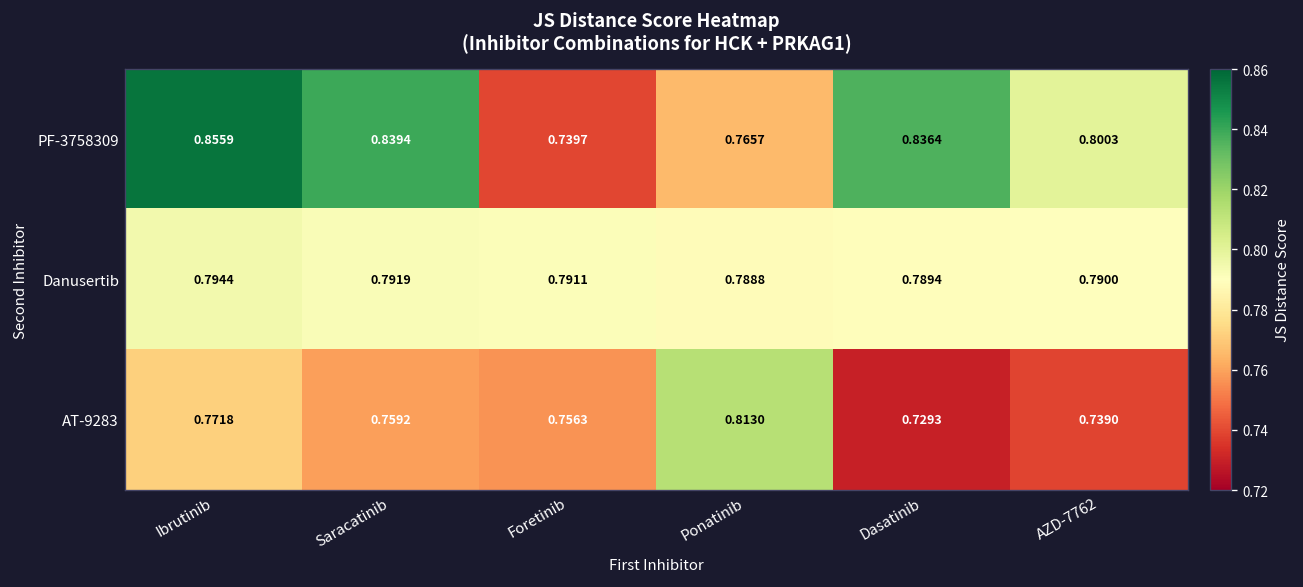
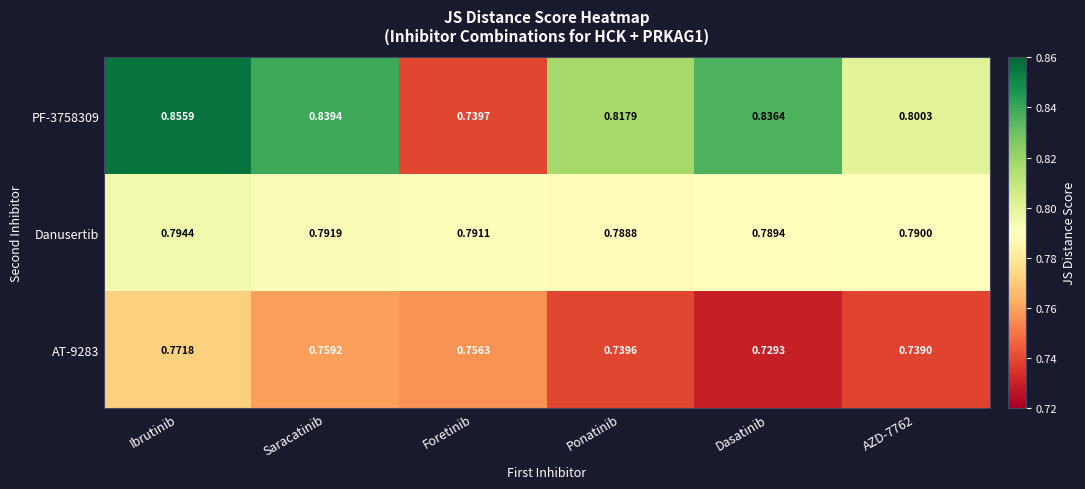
PF-3758309, Ponatinib: 0.7657 -> 0.8179
AT-9283, Ponatinib: 0.8130 -> 0.7396
